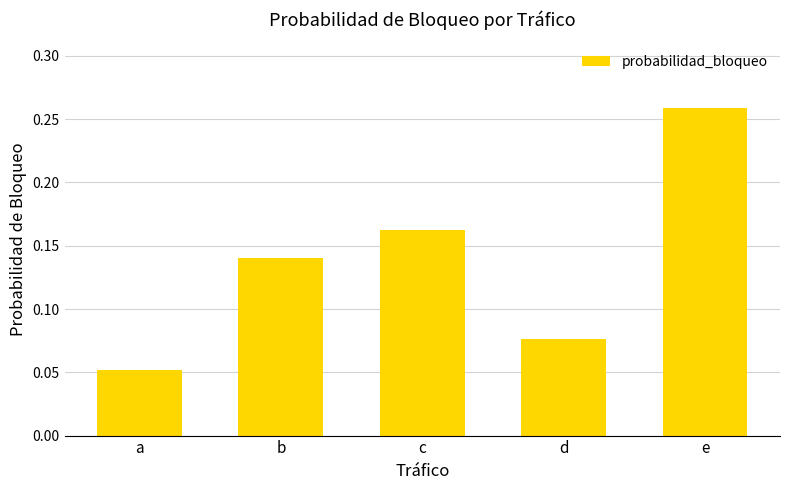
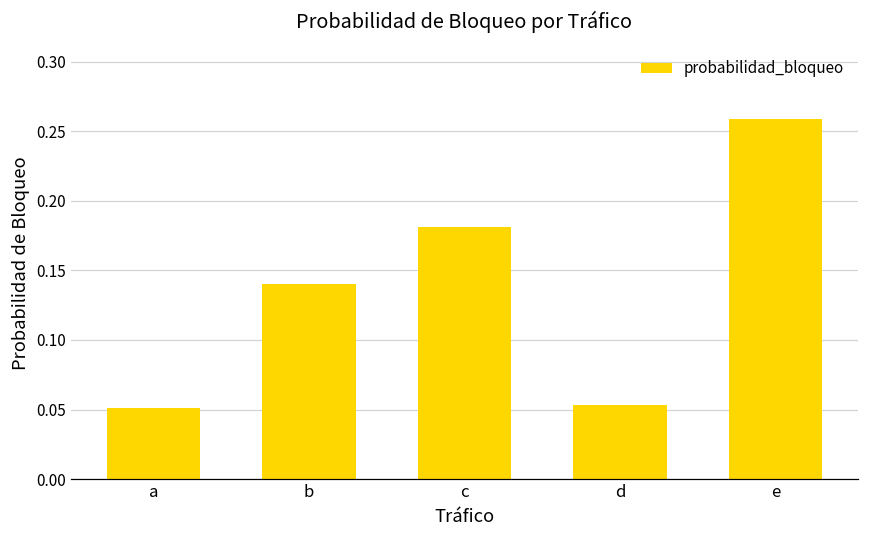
c: 0.162 -> 0.181
d: 0.077 -> 0.053
